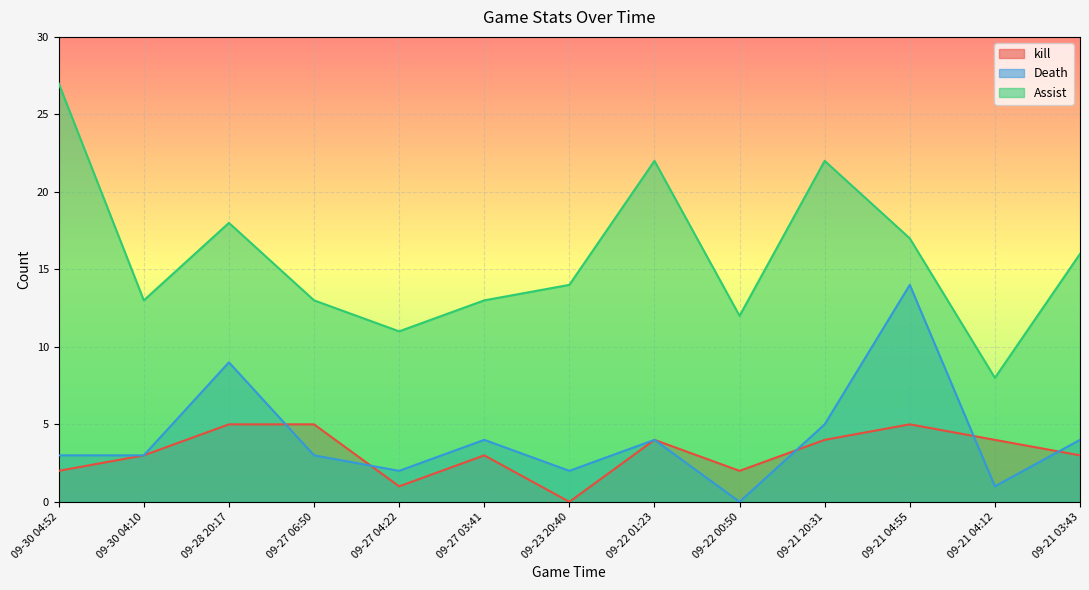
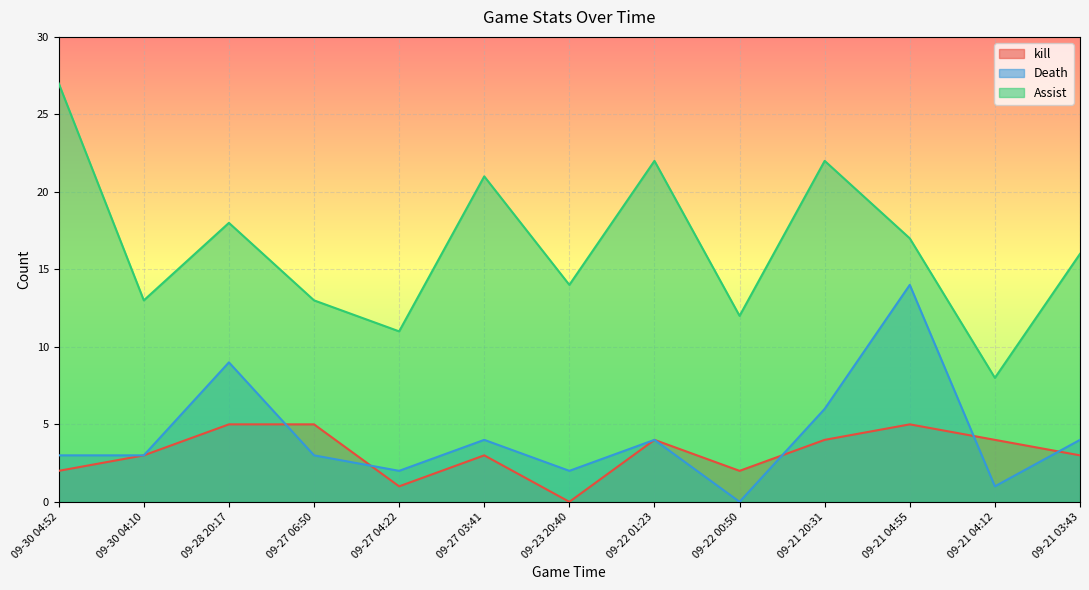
Assist, 09-27 03:41: 13 -> 21
Death, 09-21 20:31: 5 -> 6
